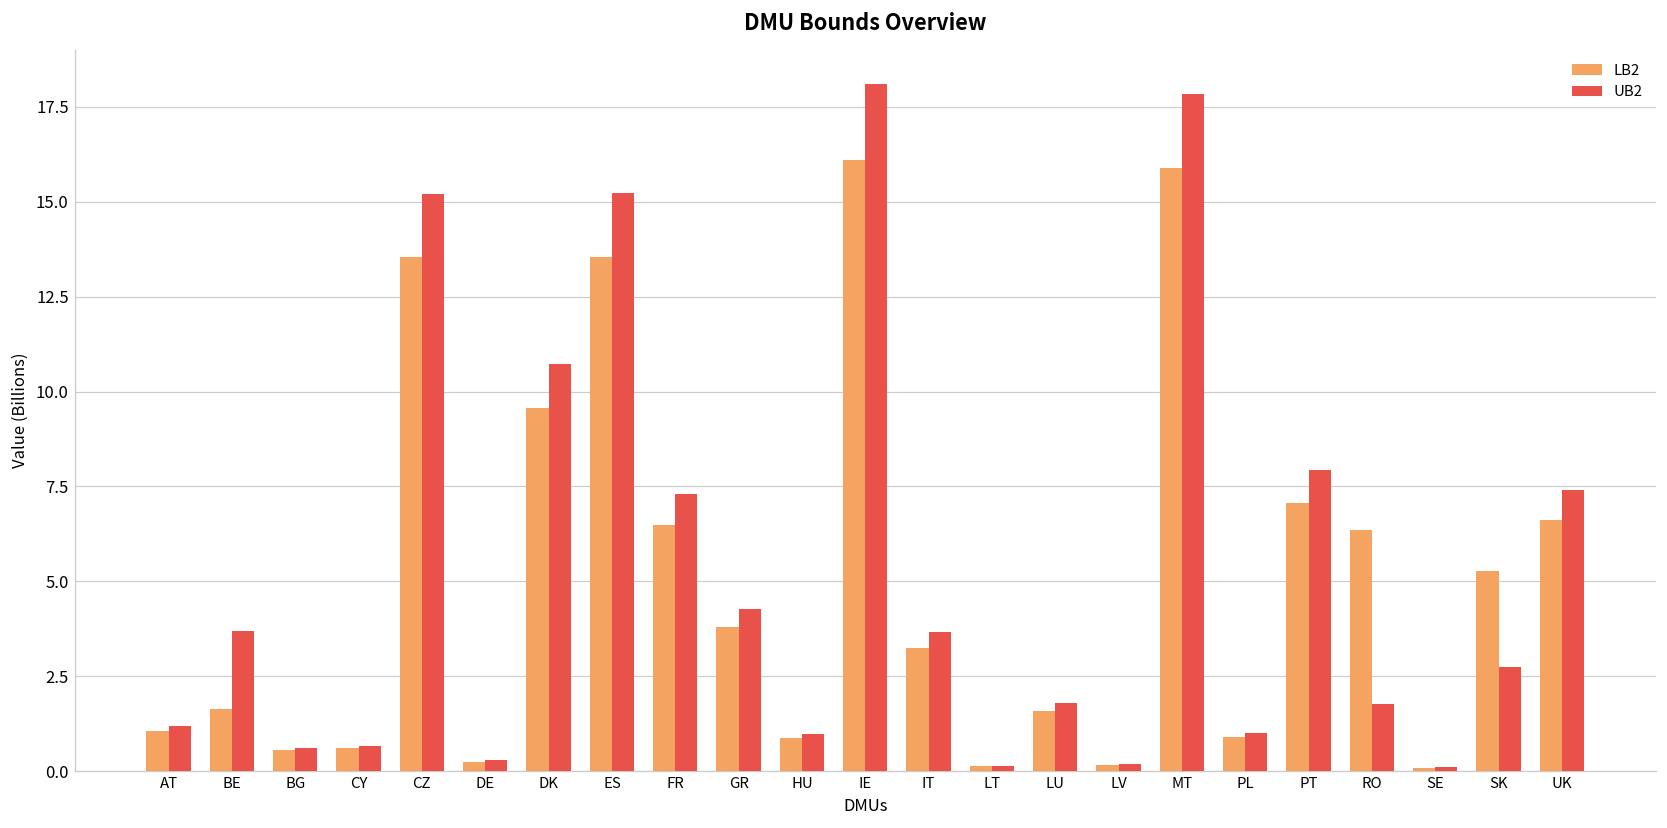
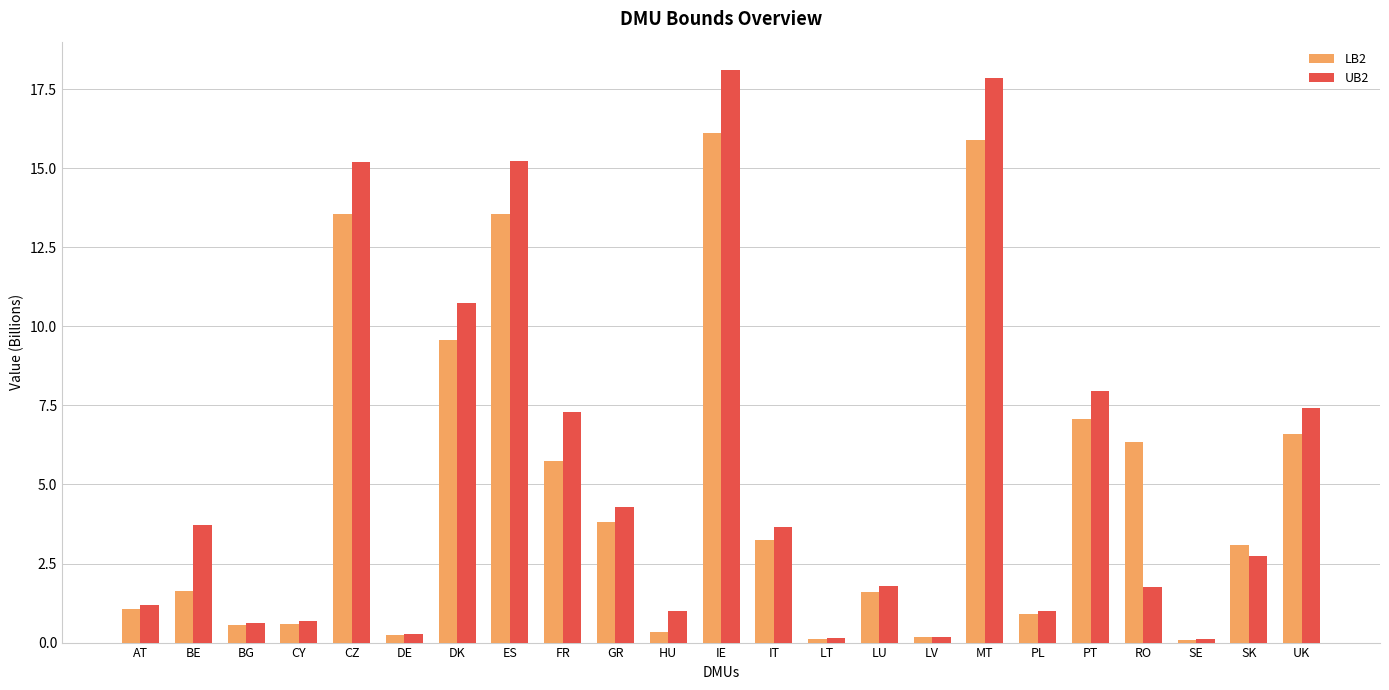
LB2, FR: 6.5 -> 5.7
LB2, HU: 0.9 -> 0.3
LB2, SK: 5.3 -> 3.1
